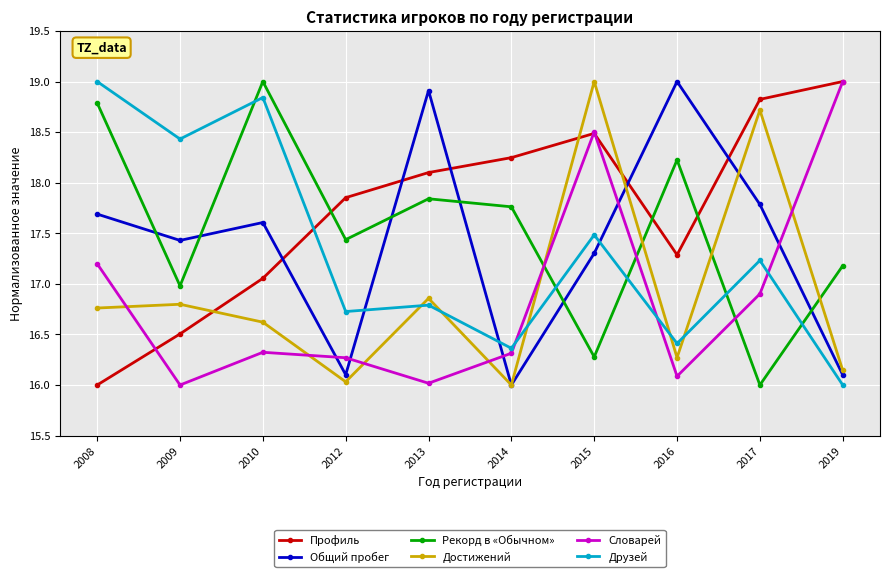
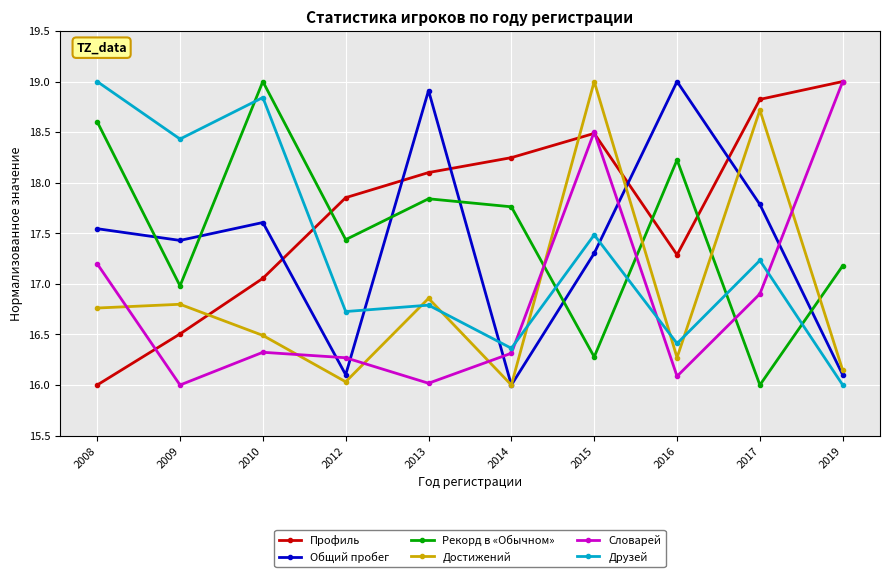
Общий пробег, 2008: 17.69 -> 17.55
Рекорд в «Обычном», 2008: 18.79 -> 18.60
Достижений, 2010: 16.62 -> 16.49
